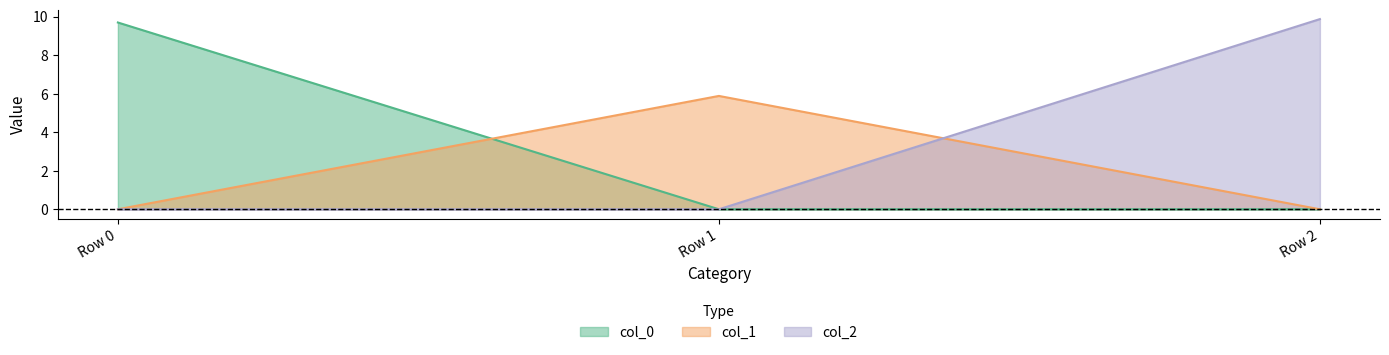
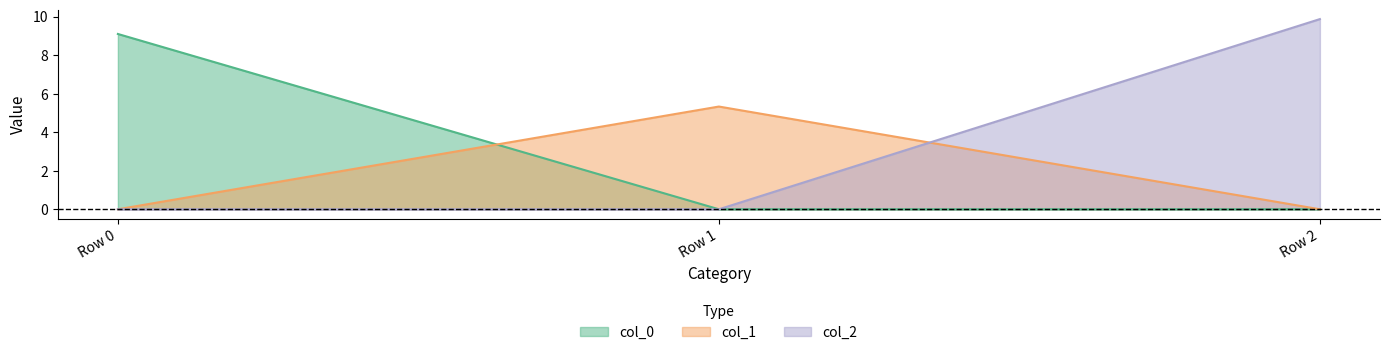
col_0, Row 0: 9.7 -> 9.1
col_1, Row 1: 5.9 -> 5.3
